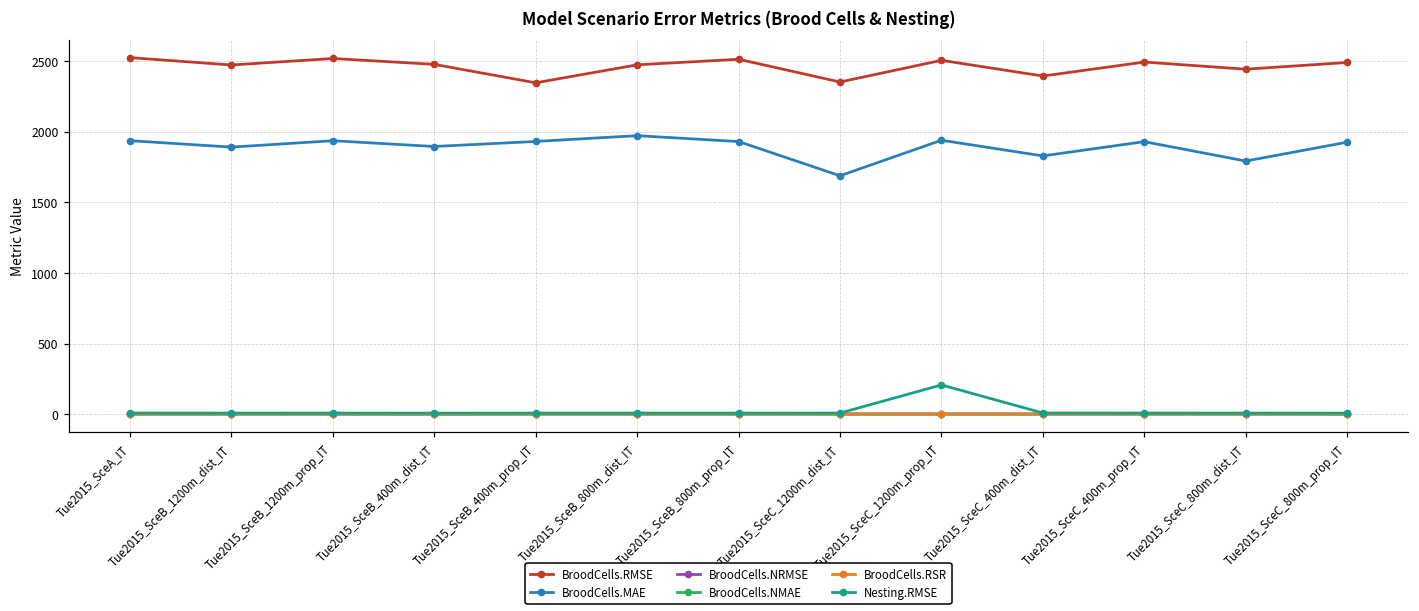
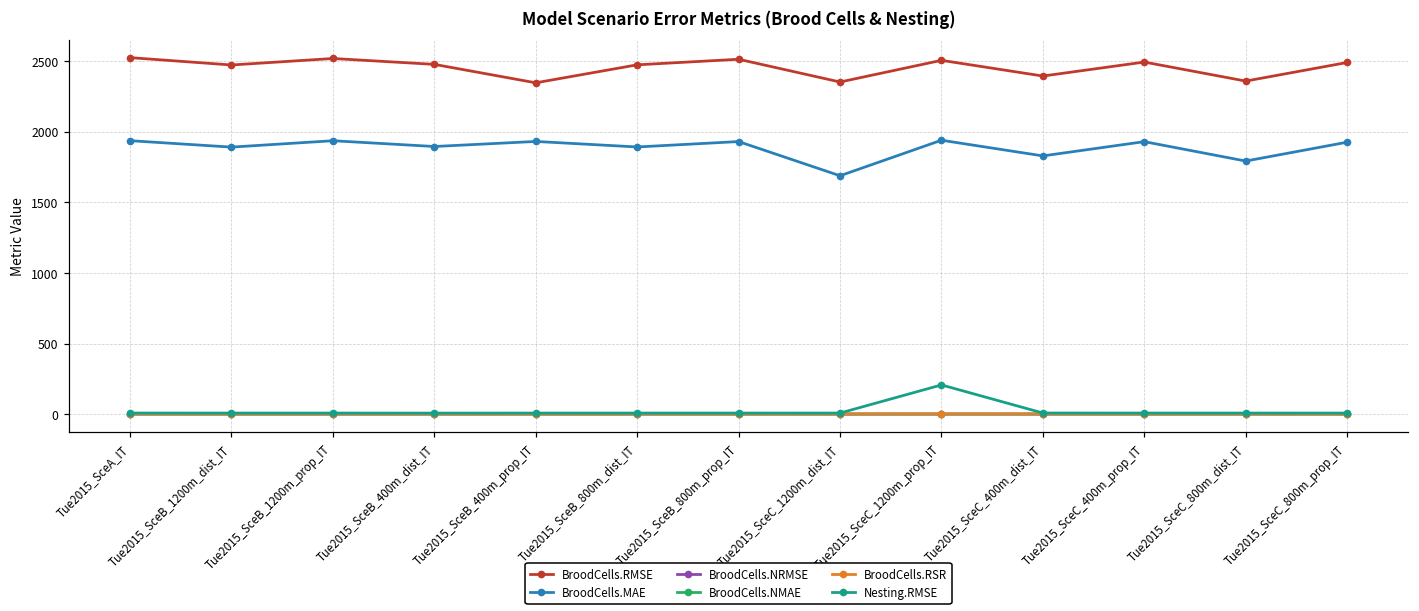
BroodCells.MAE, Tue2015_SceB_800m_dist_IT: 1970 -> 1890
BroodCells.RMSE, Tue2015_SceC_800m_dist_IT: 2440 -> 2360
